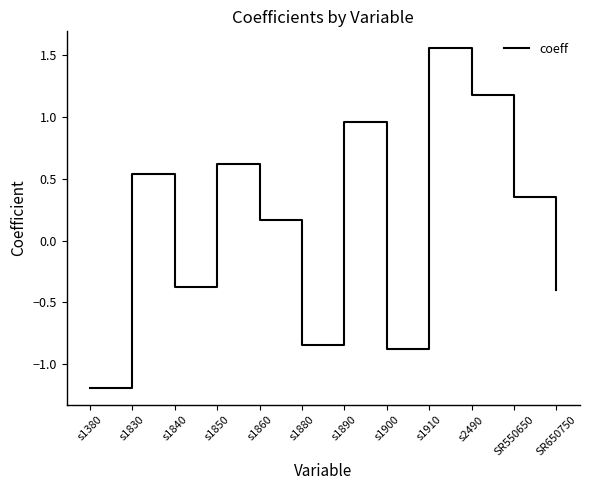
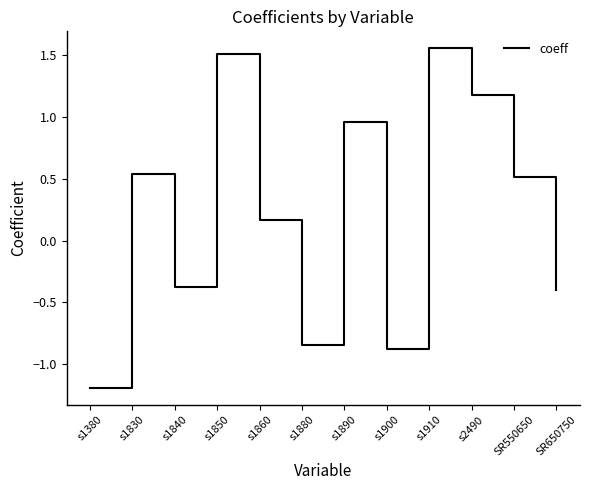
s1850: 0.62 -> 1.51
SR550650: 0.35 -> 0.51
